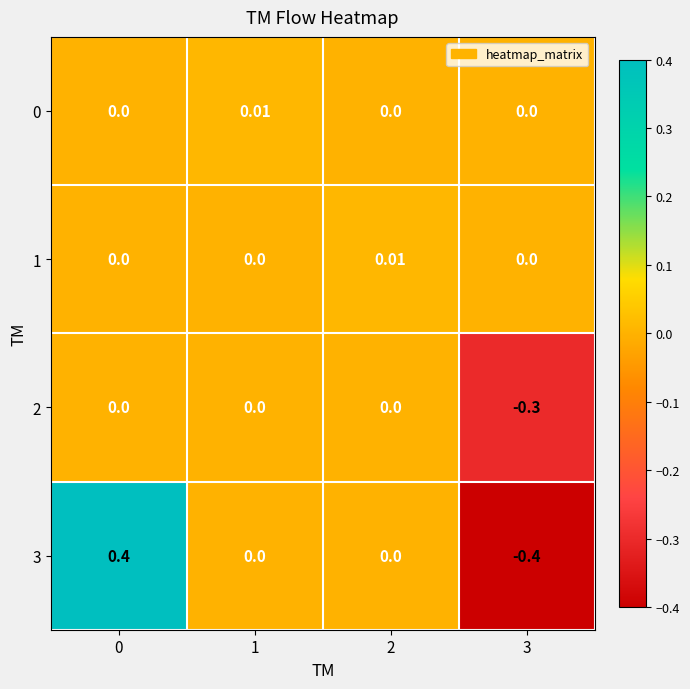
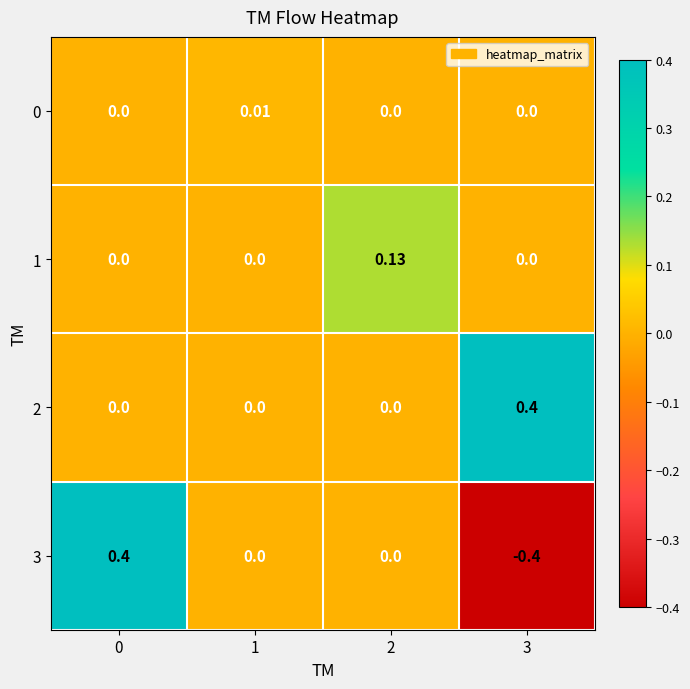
1, 2: 0.01 -> 0.13
2, 3: -0.3 -> 0.4
